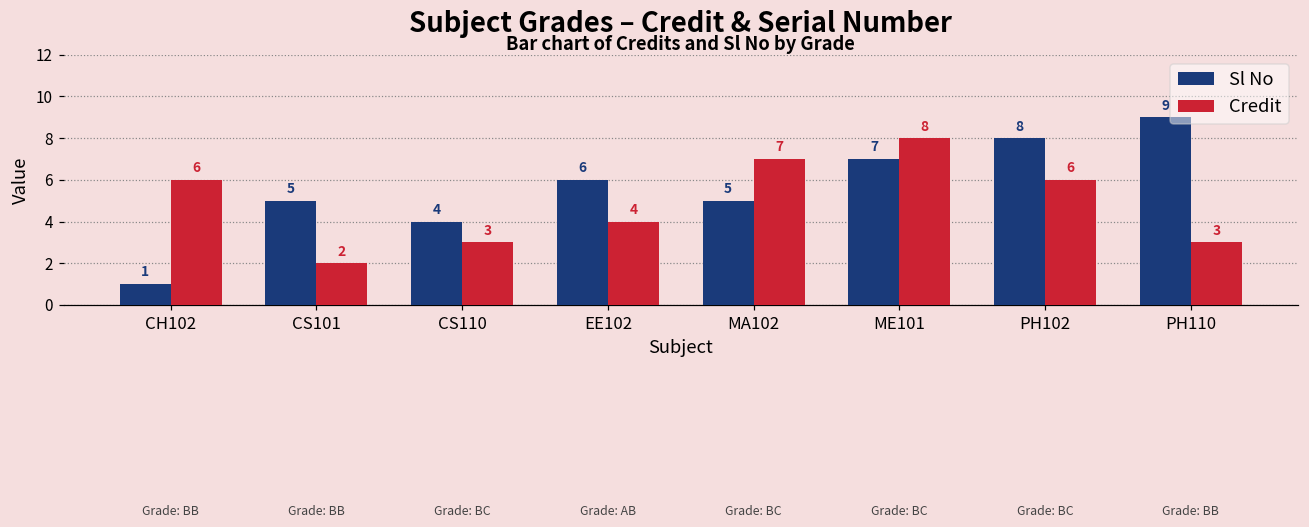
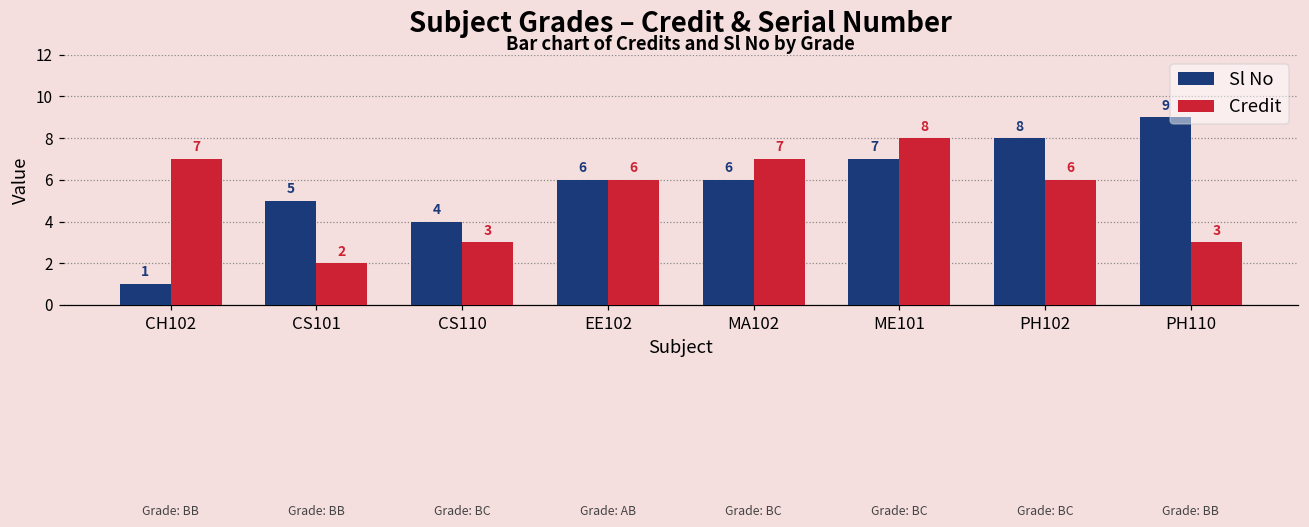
Credit, CH102: 6 -> 7
Credit, EE102: 4 -> 6
Sl No, MA102: 5 -> 6
